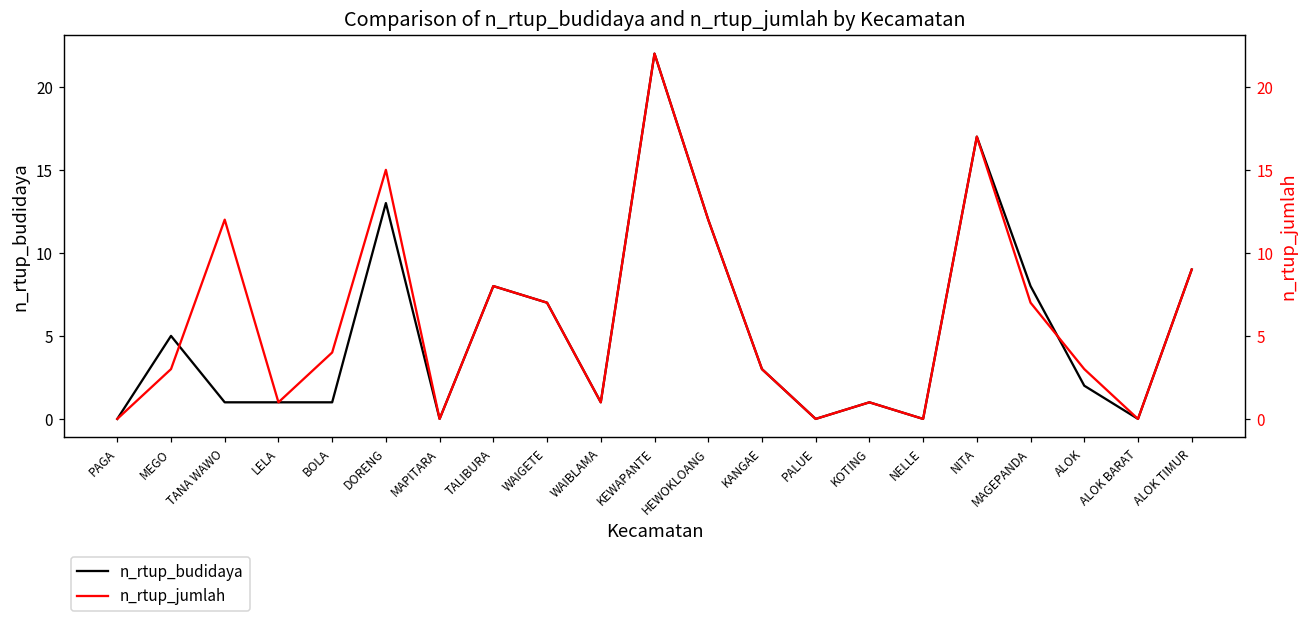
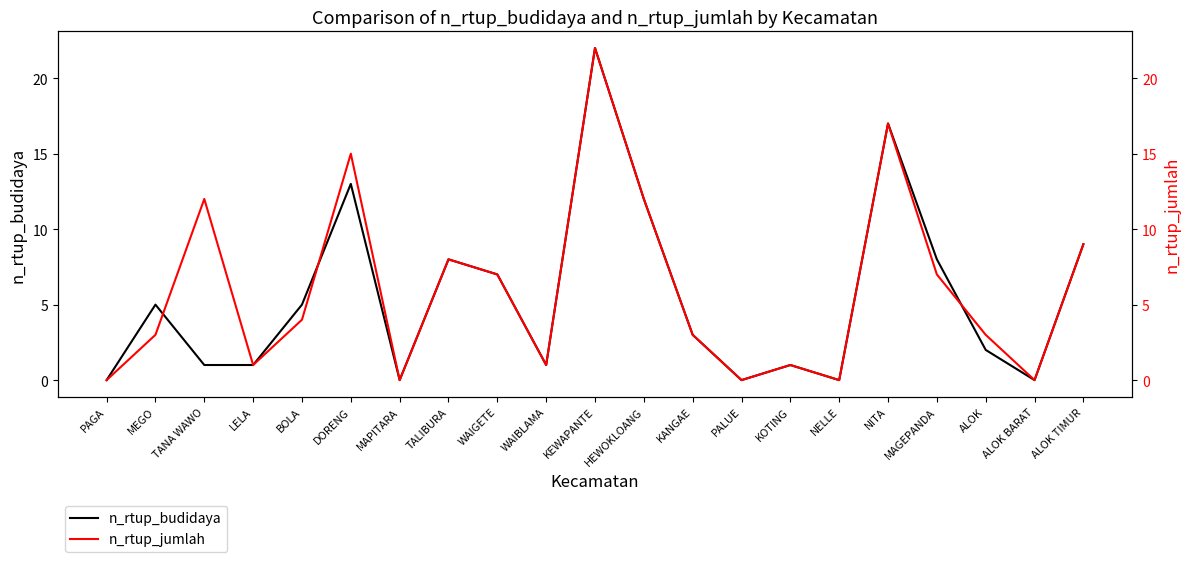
n_rtup_budidaya, BOLA: 1 -> 5
